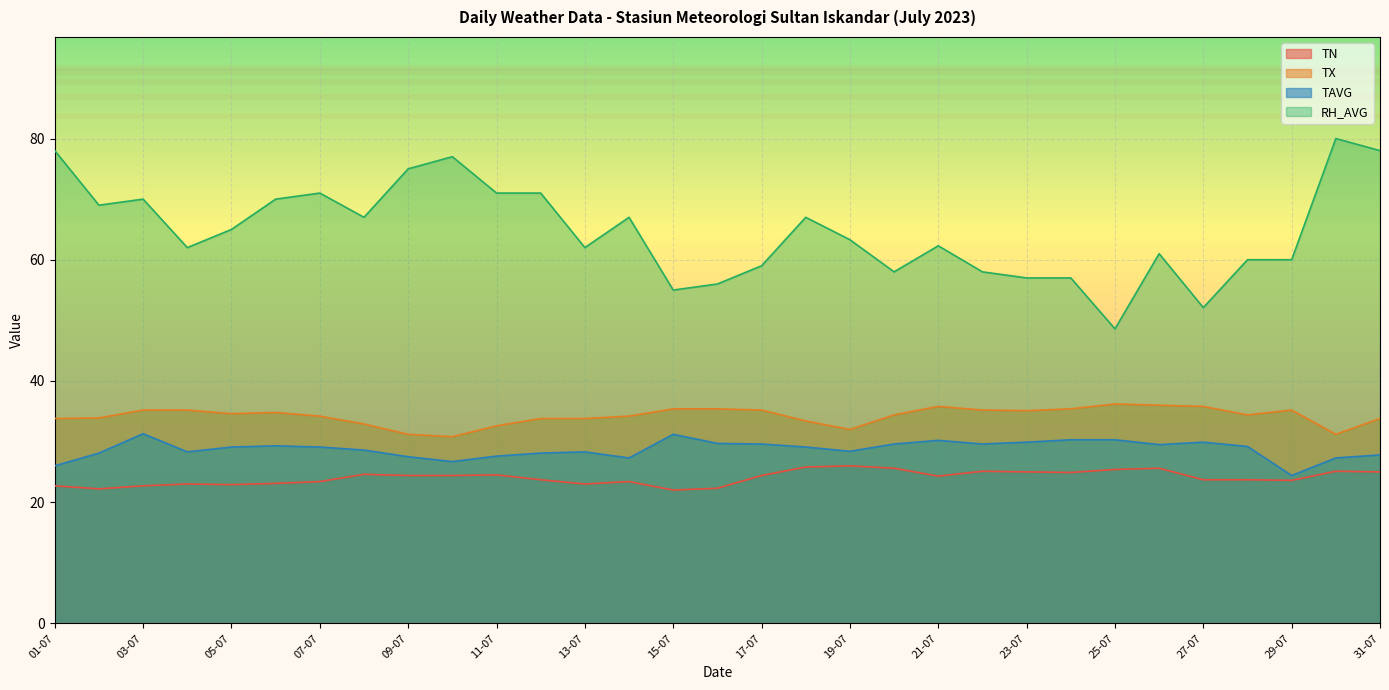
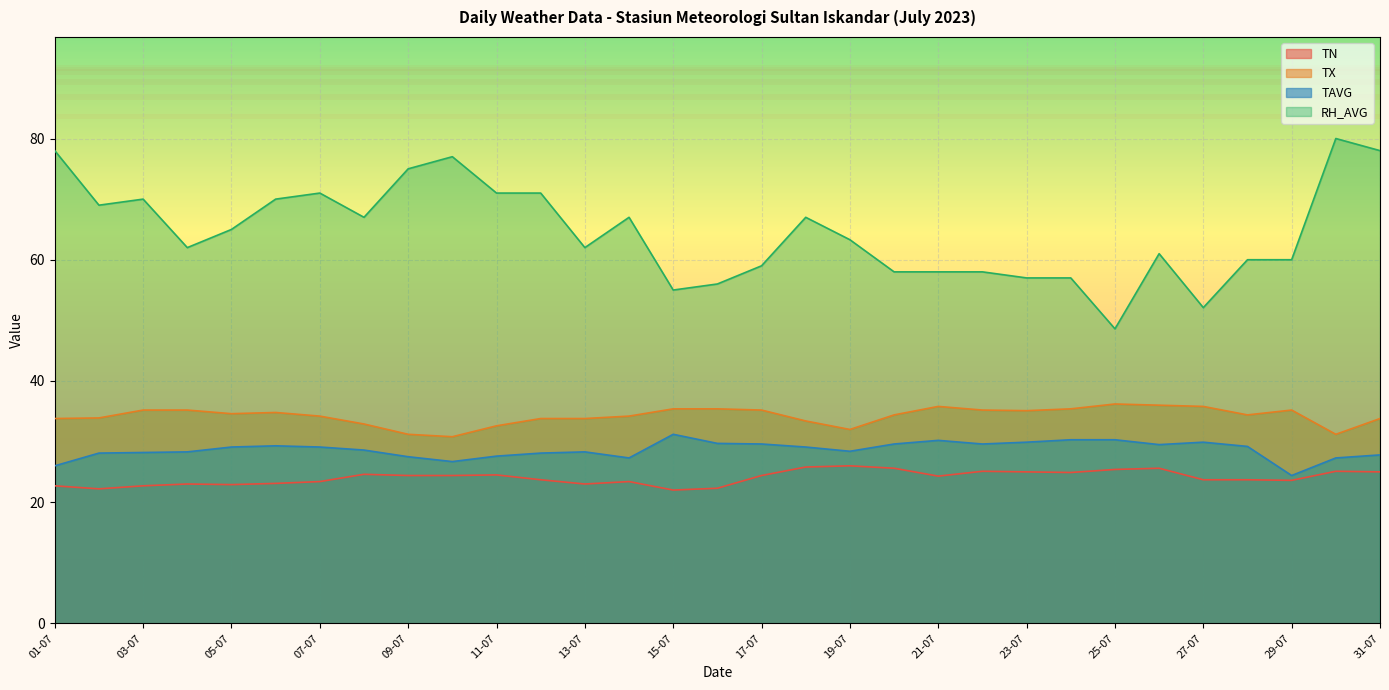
TAVG, 03-07: 31 -> 28
RH_AVG, 21-07: 62 -> 58
